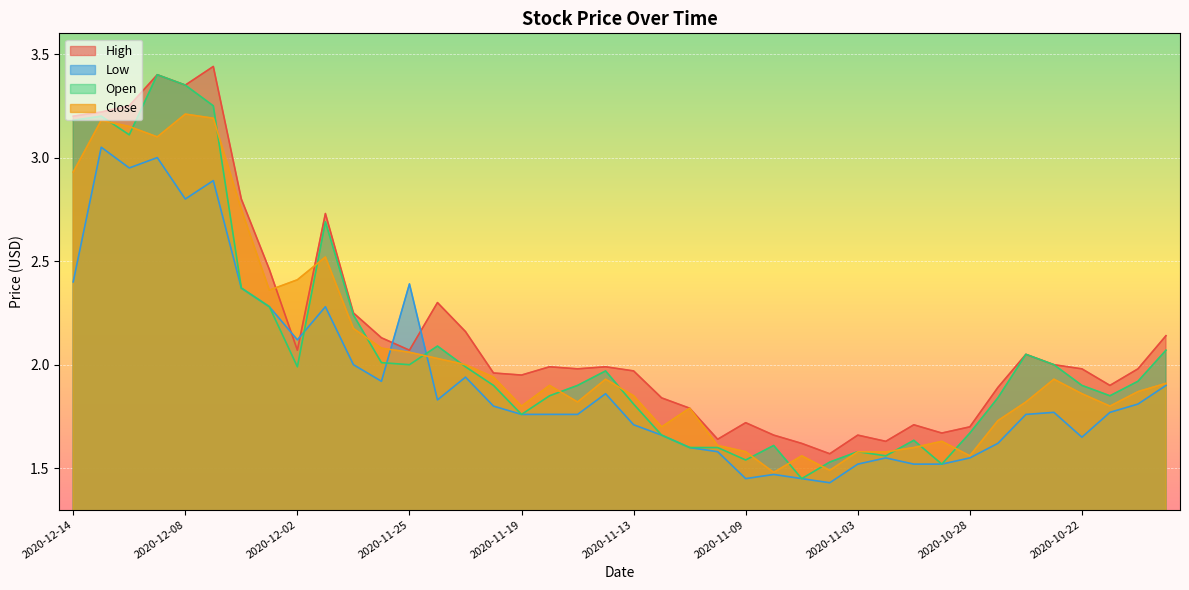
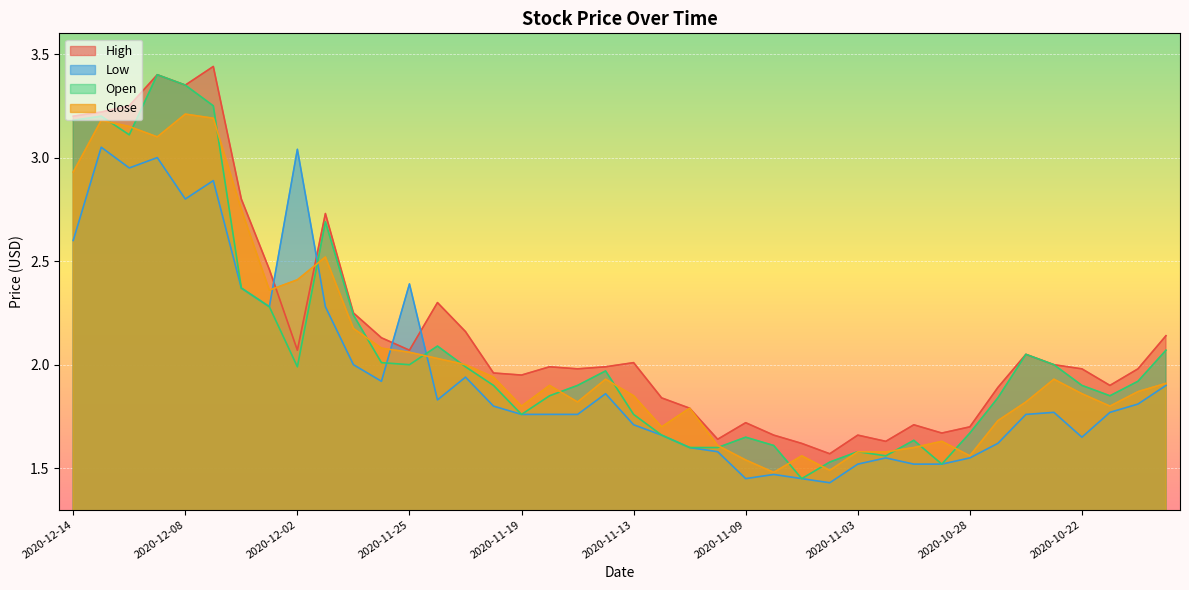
Low, 2020-12-14: 2.4 -> 2.6
Low, 2020-12-02: 2.12 -> 3.04
High, 2020-11-13: 1.97 -> 2.01
Open, 2020-11-13: 1.81 -> 1.76
Open, 2020-11-09: 1.54 -> 1.65
Close, 2020-11-09: 1.58 -> 1.54
